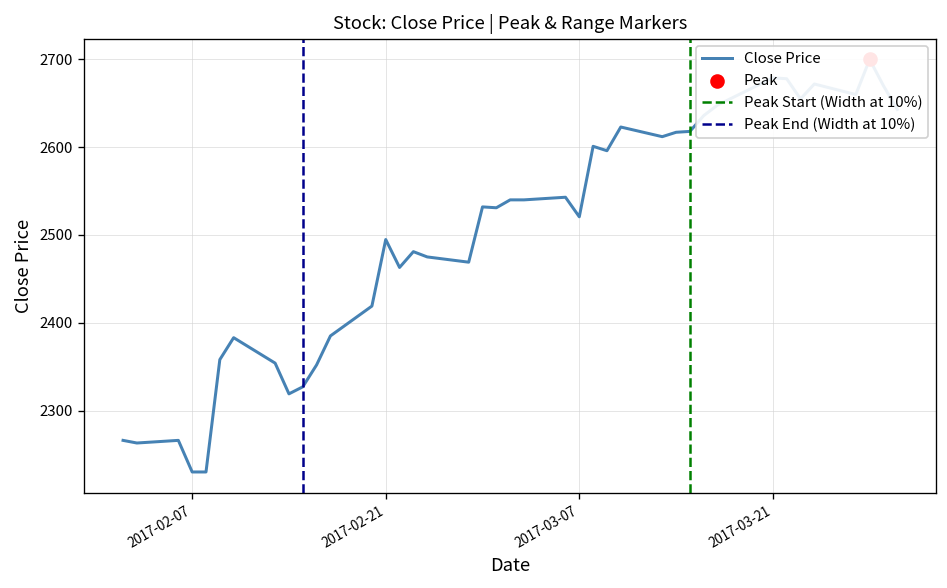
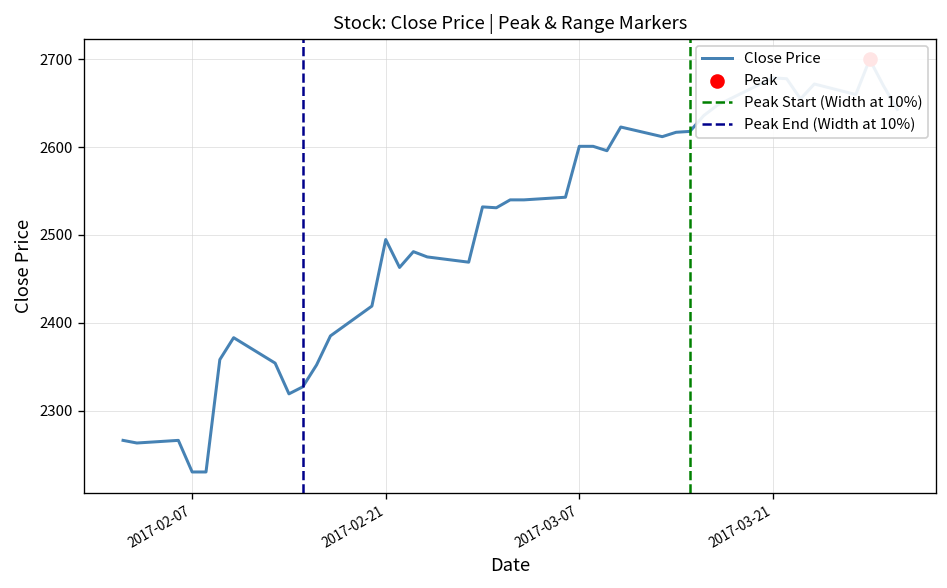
Close Price, 2017-03-07: 2520 -> 2600
